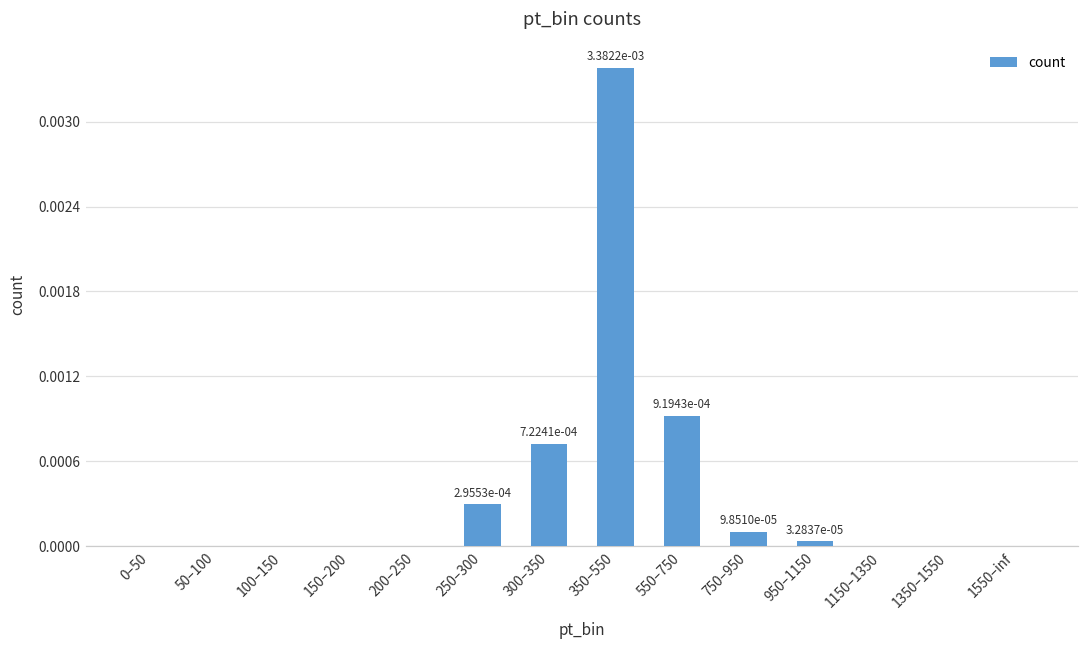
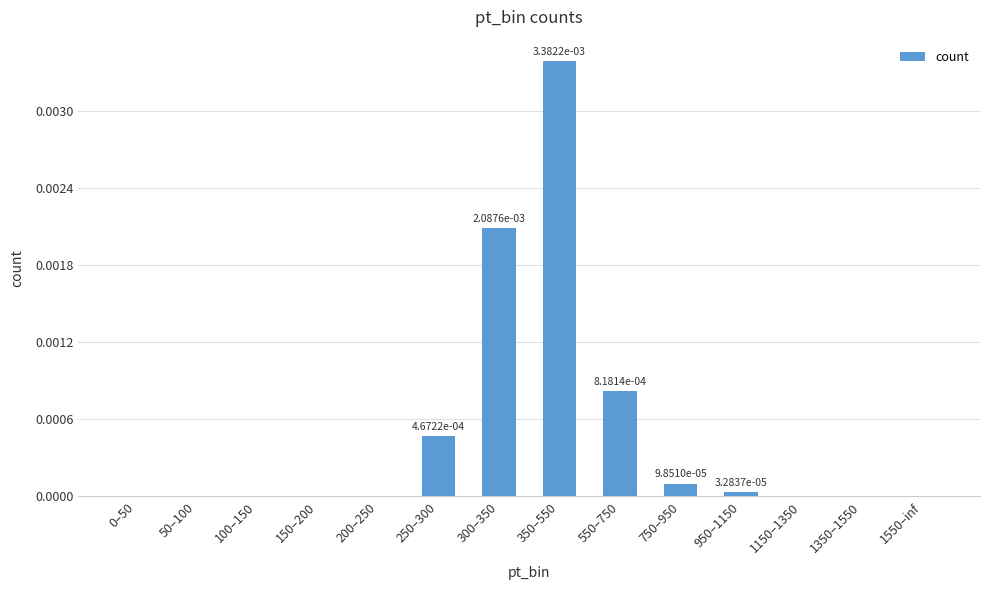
250–300: 2.9553e-04 -> 4.6722e-04
300–350: 7.2241e-04 -> 2.0876e-03
550–750: 9.1943e-04 -> 8.1814e-04
